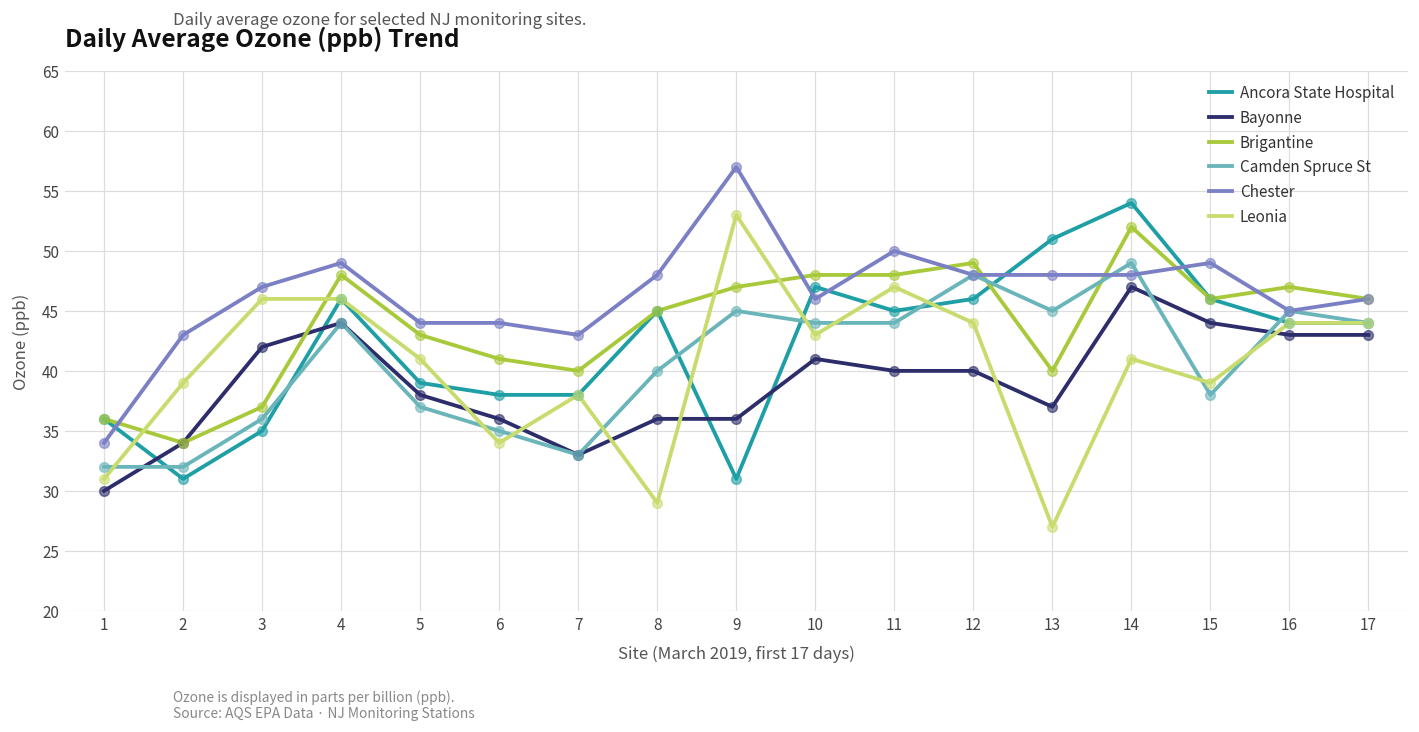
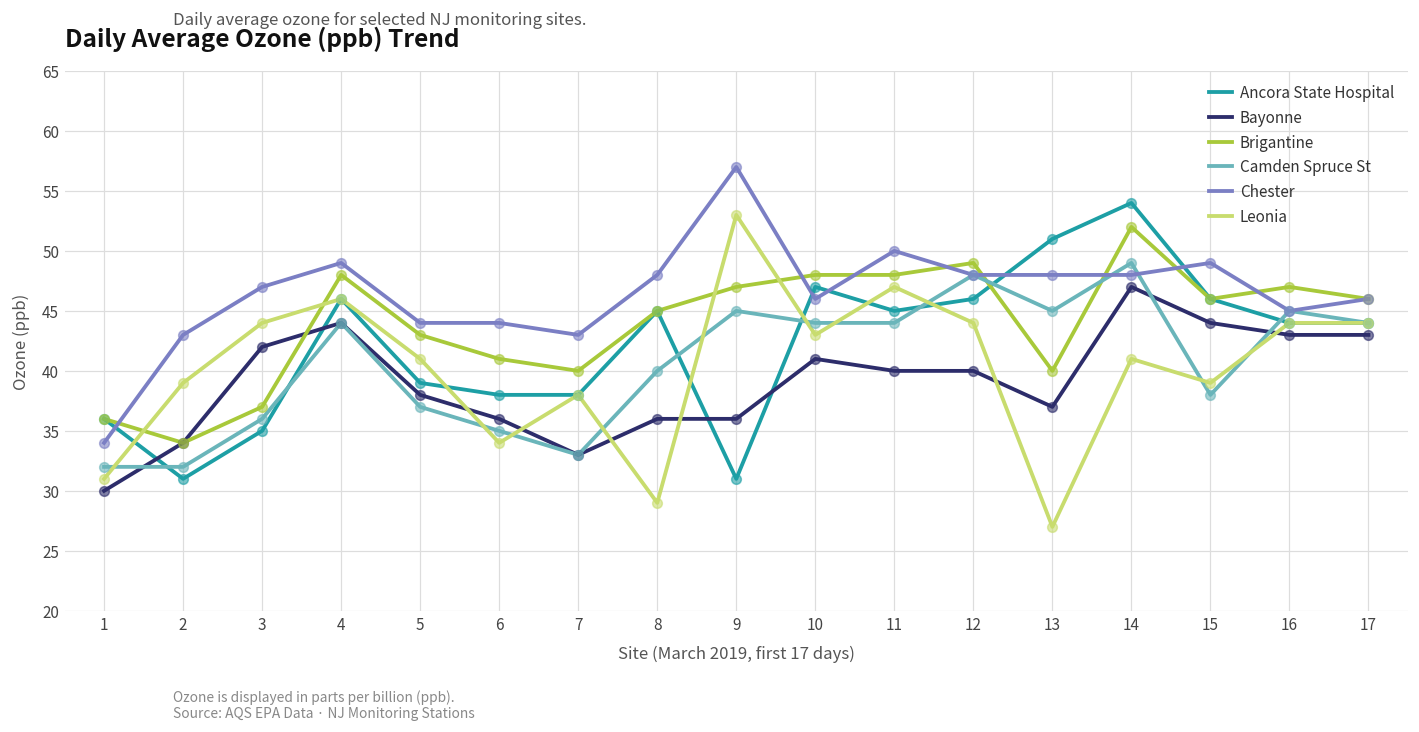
Leonia, 3: 46 -> 44
